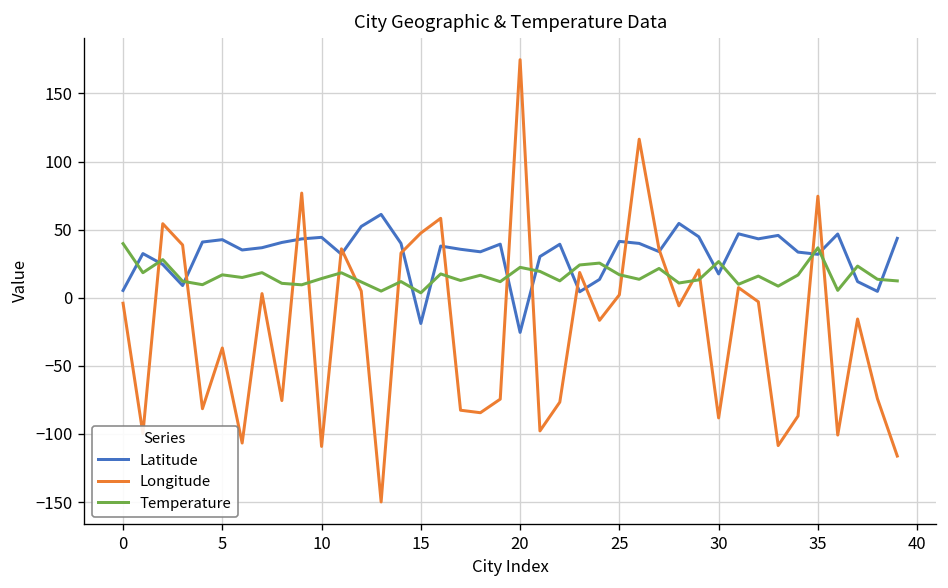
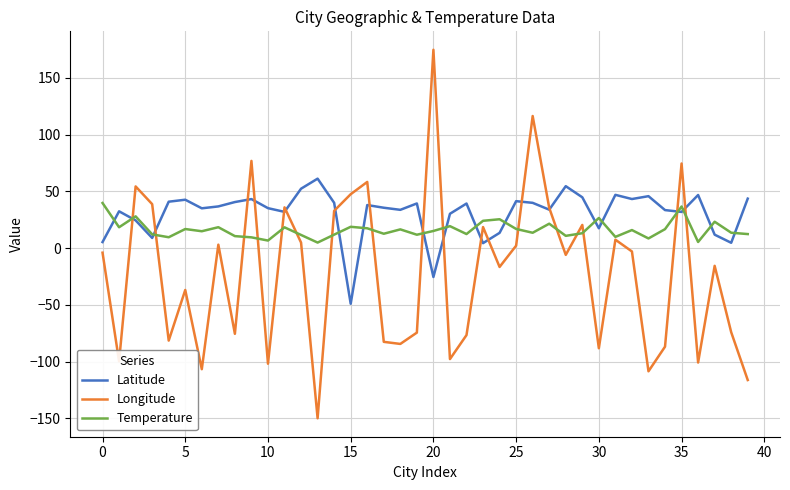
Latitude, 10: 44 -> 35
Longitude, 10: -109 -> -102
Temperature, 10: 14 -> 7
Latitude, 15: -19 -> -49
Temperature, 15: 4 -> 19
Temperature, 20: 22 -> 15
